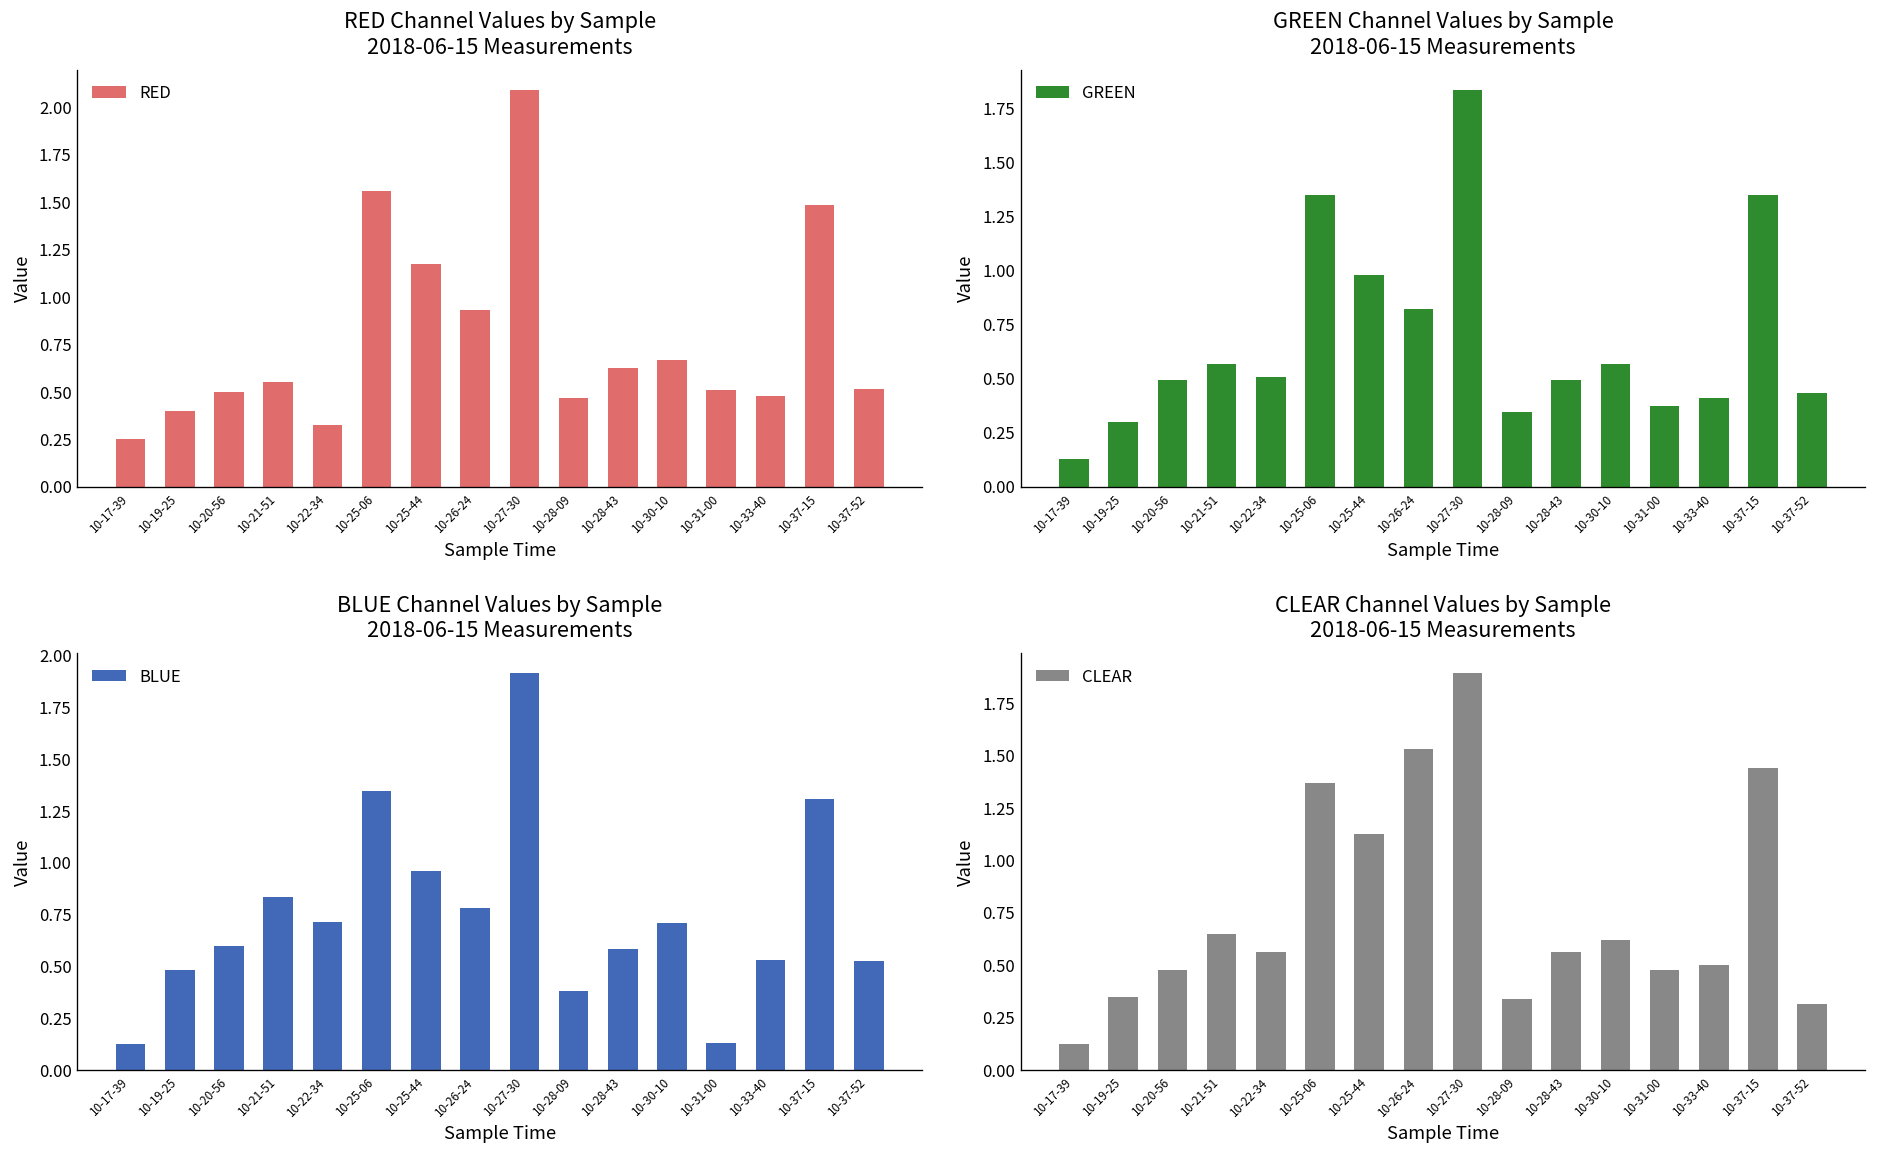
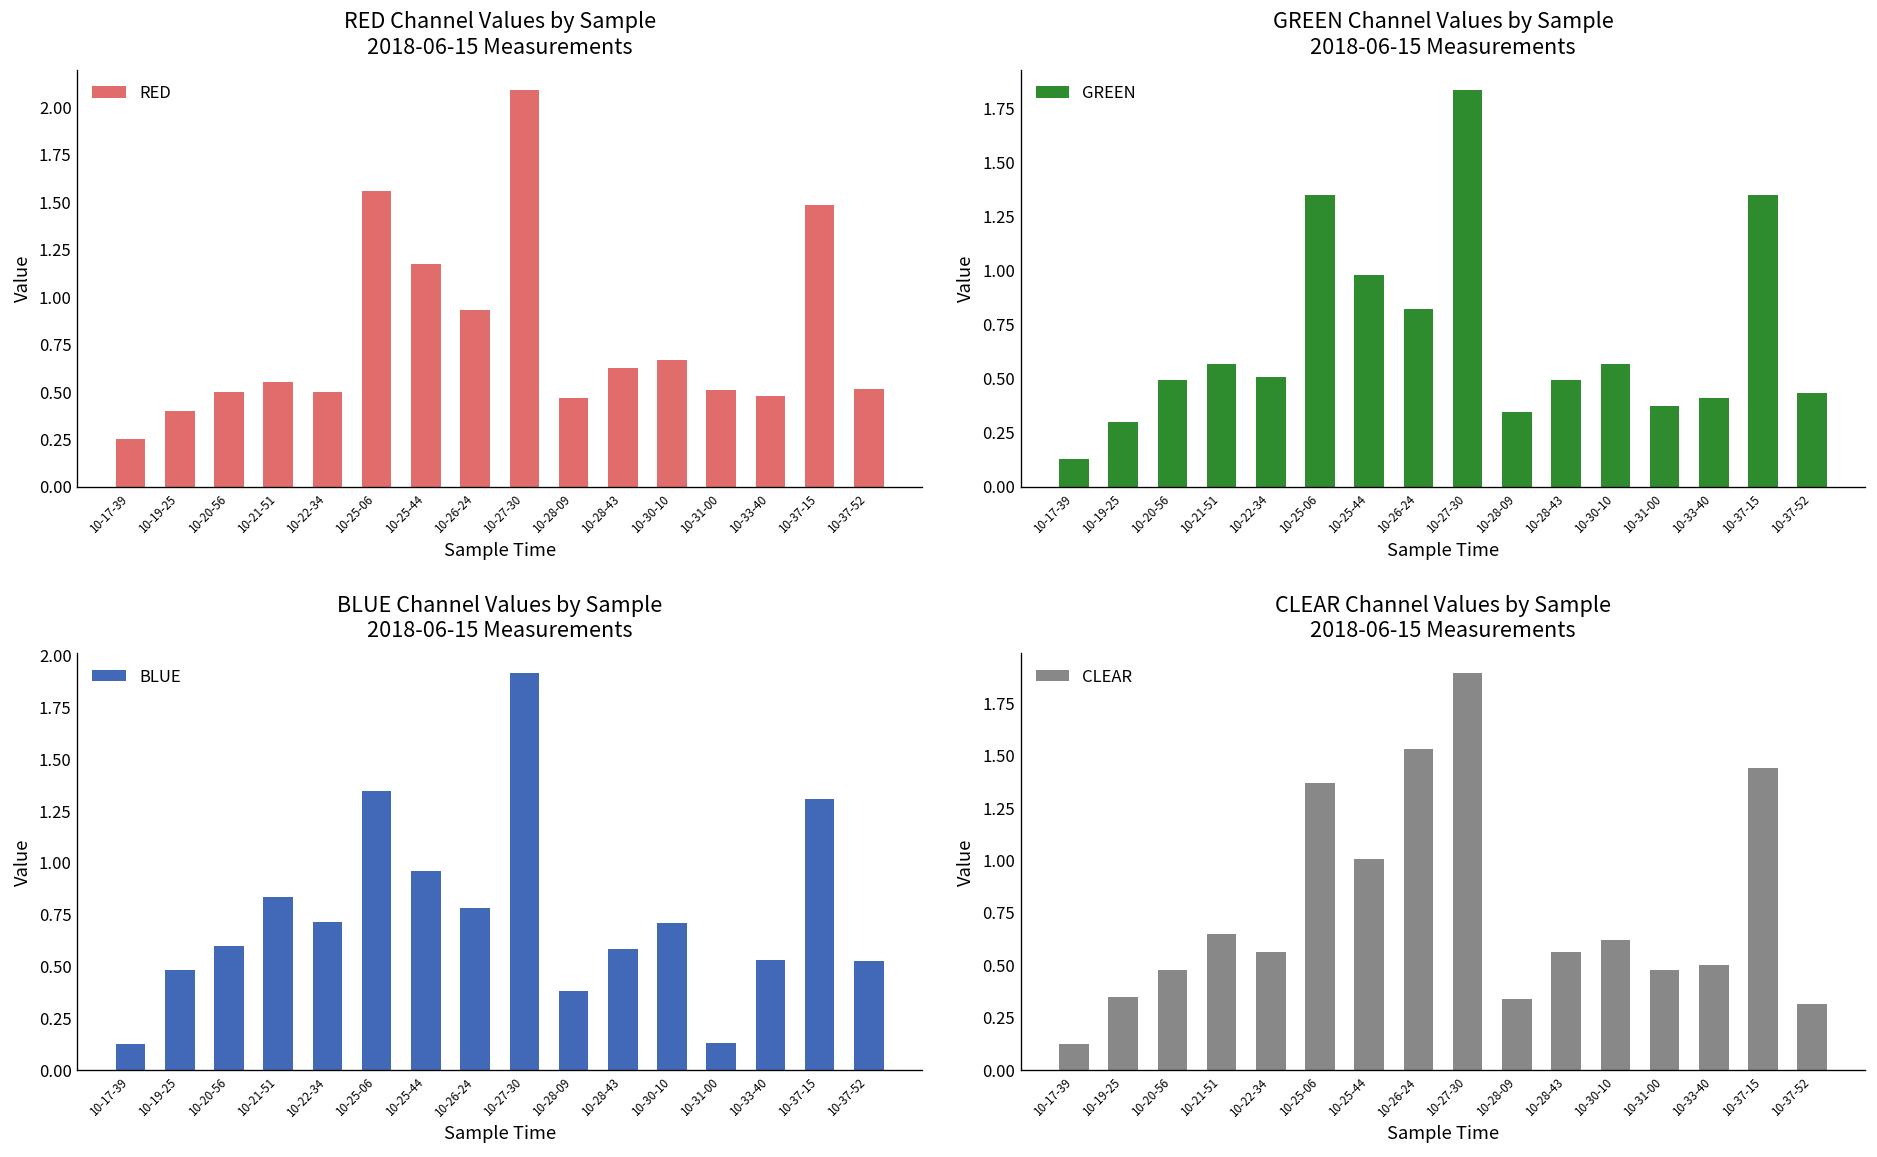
RED Channel Values by Sample 2018-06-15 Measurements, 10-22-34: 0.33 -> 0.50
CLEAR Channel Values by Sample 2018-06-15 Measurements, 10-25-44: 1.12 -> 1.01
